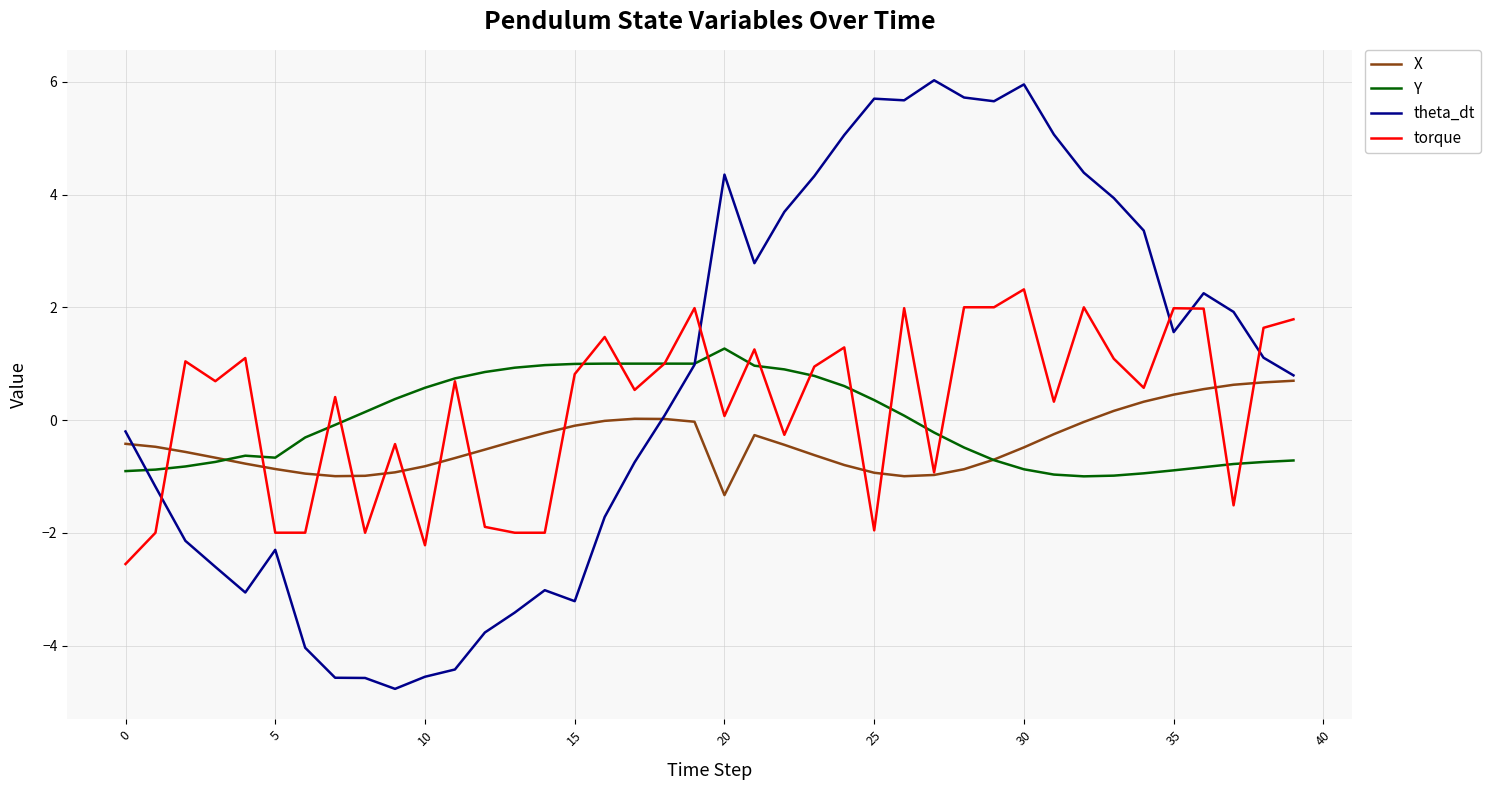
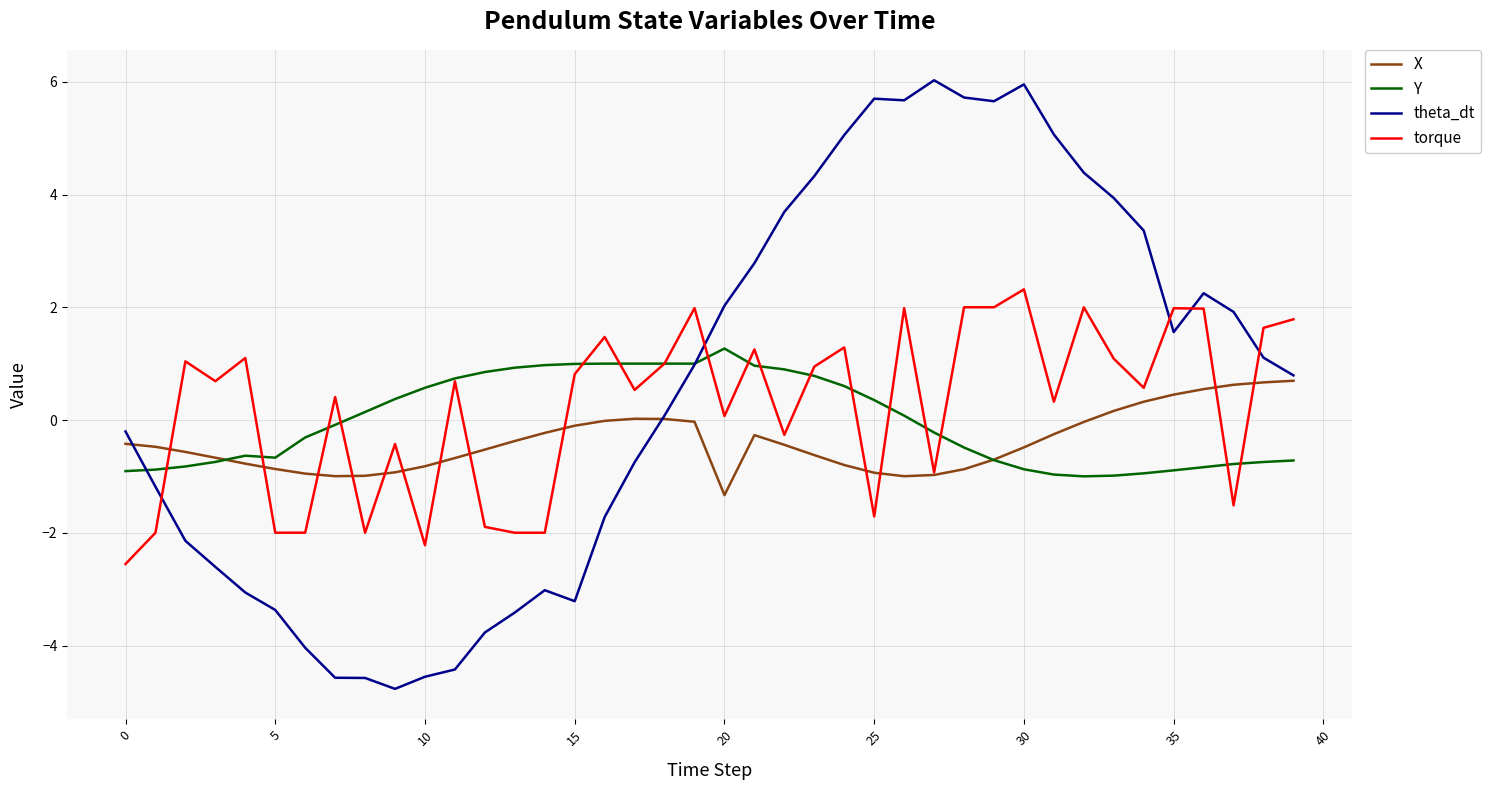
theta_dt, 5: -2.3 -> -3.4
theta_dt, 20: 4.4 -> 2.0
torque, 25: -2.0 -> -1.7
